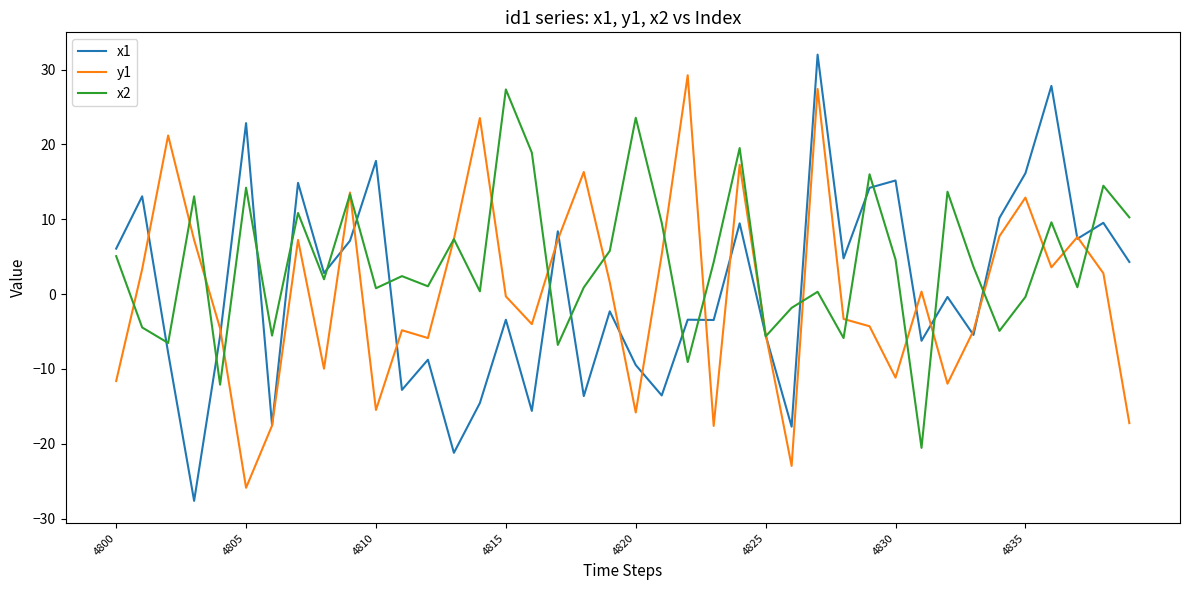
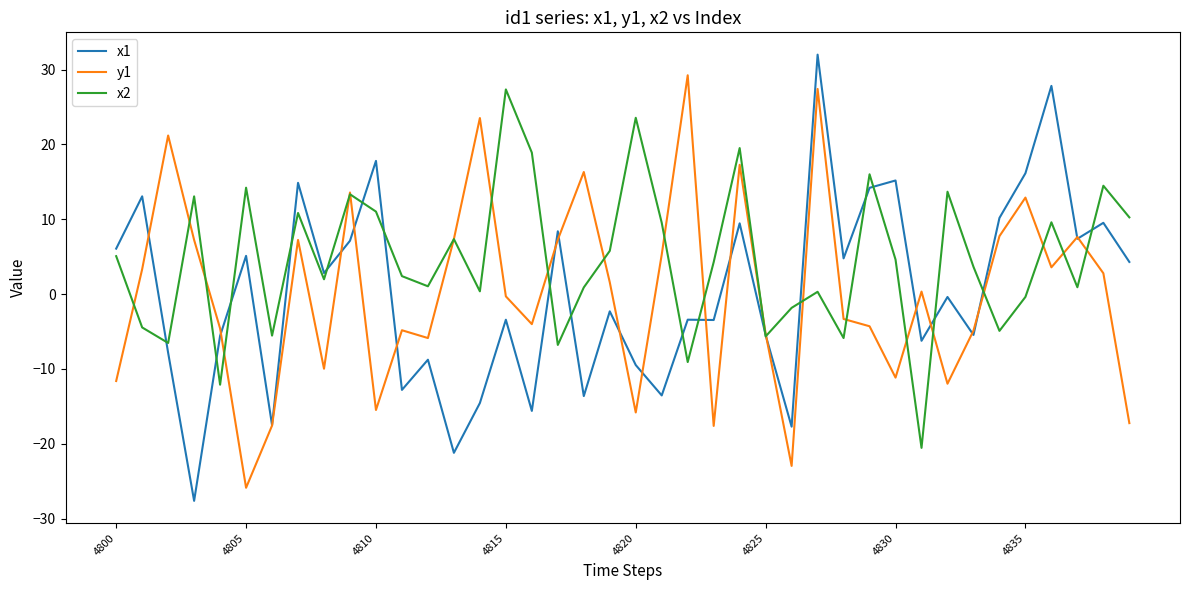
x1, 4805: 23 -> 5
x2, 4810: 1 -> 11
